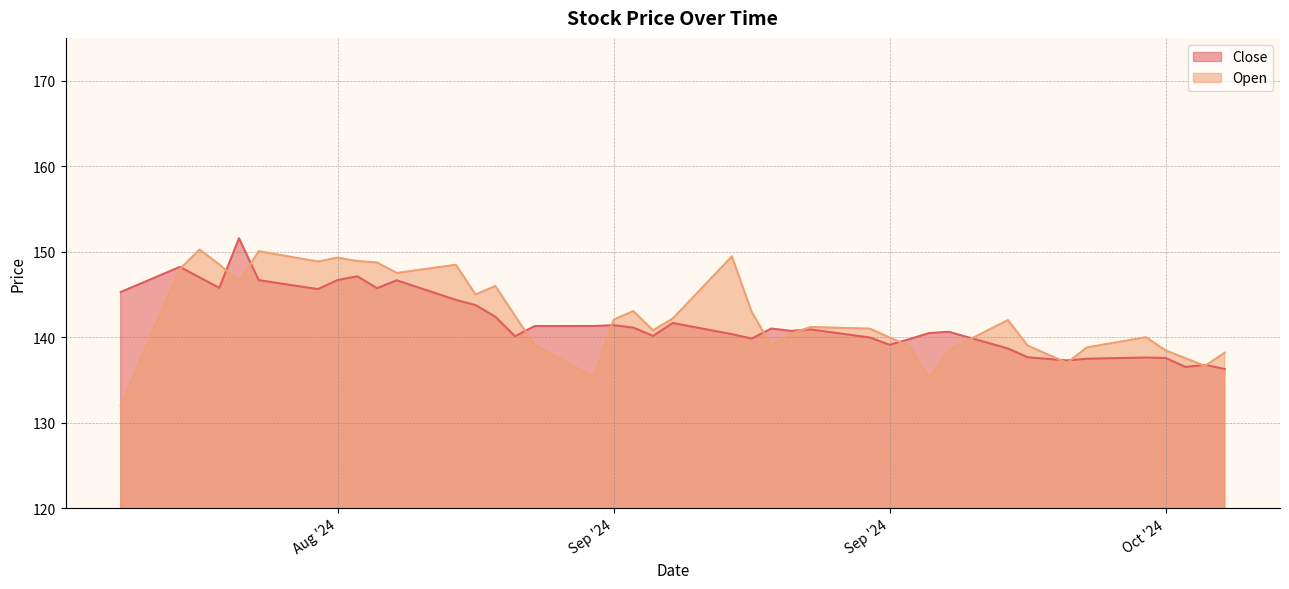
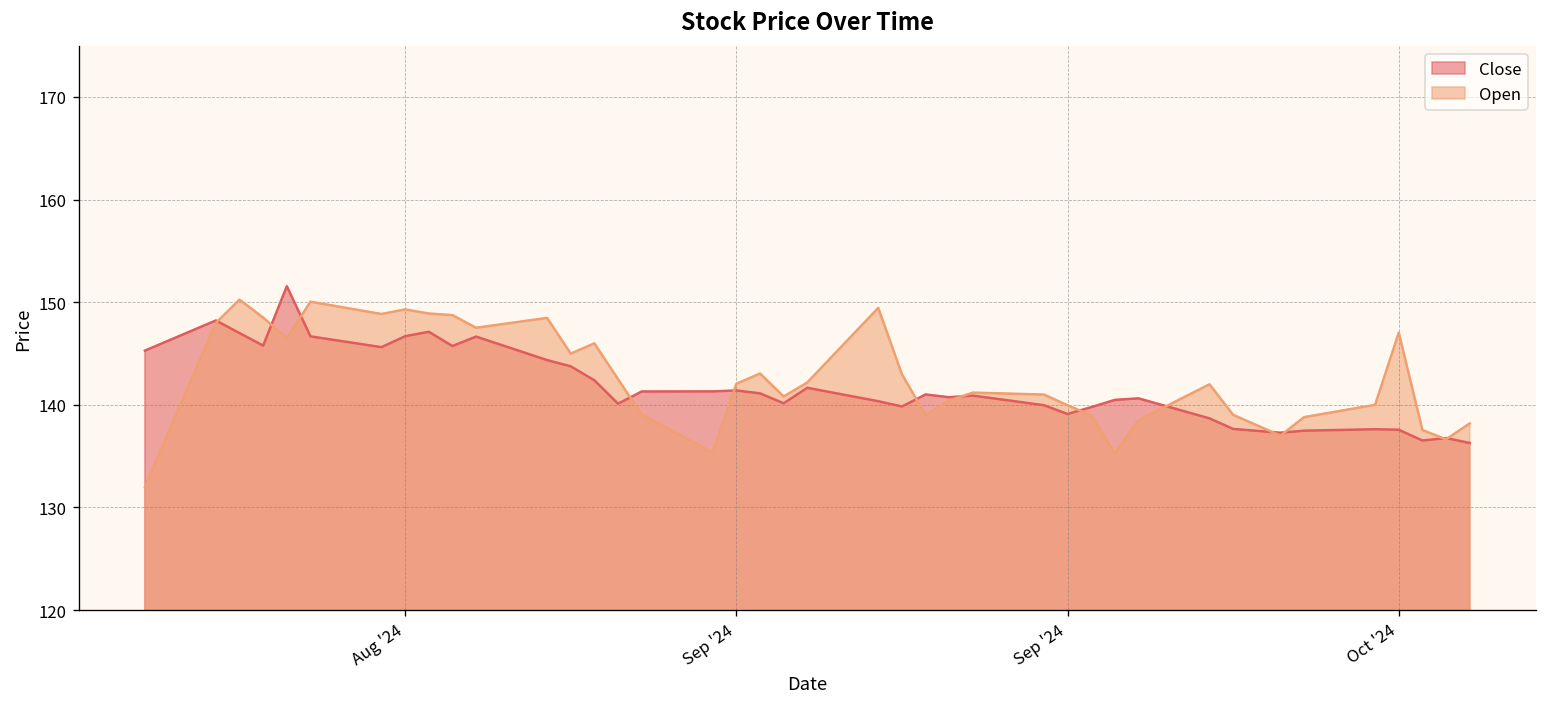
Open, Oct '24: 138 -> 147
